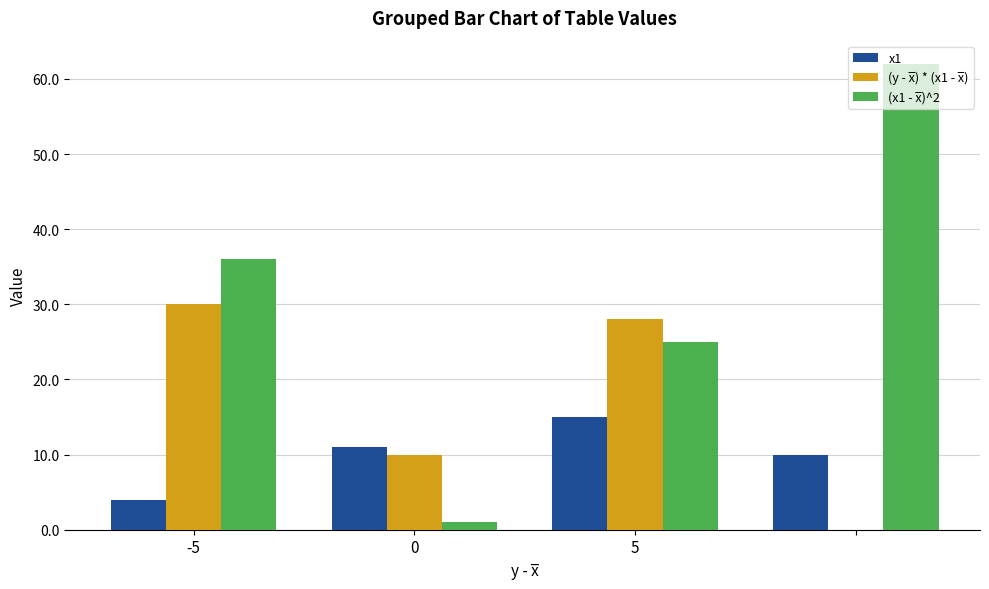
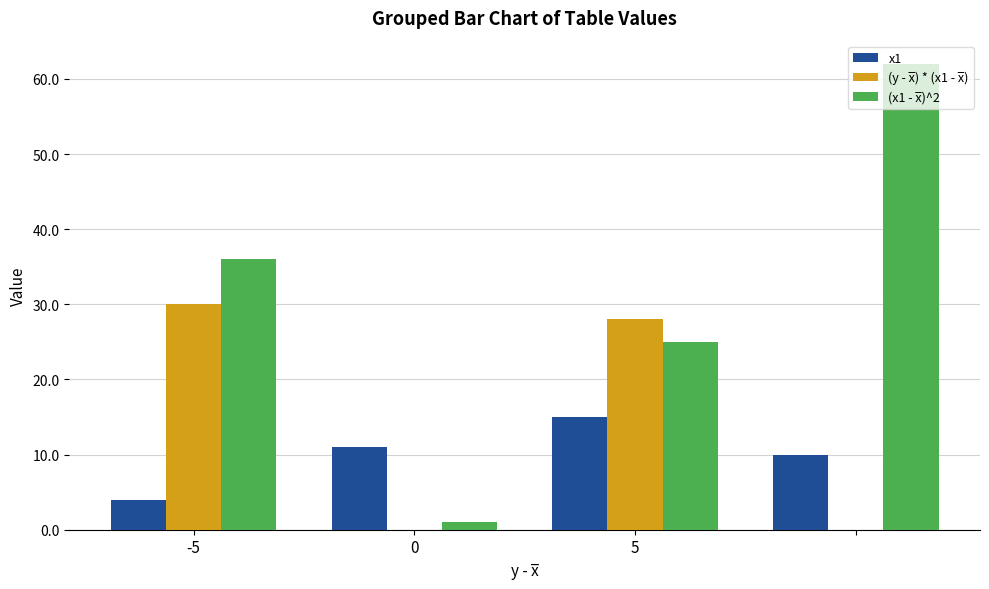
(y - x̅) * (x1 - x̅), 0: 10 -> 0
